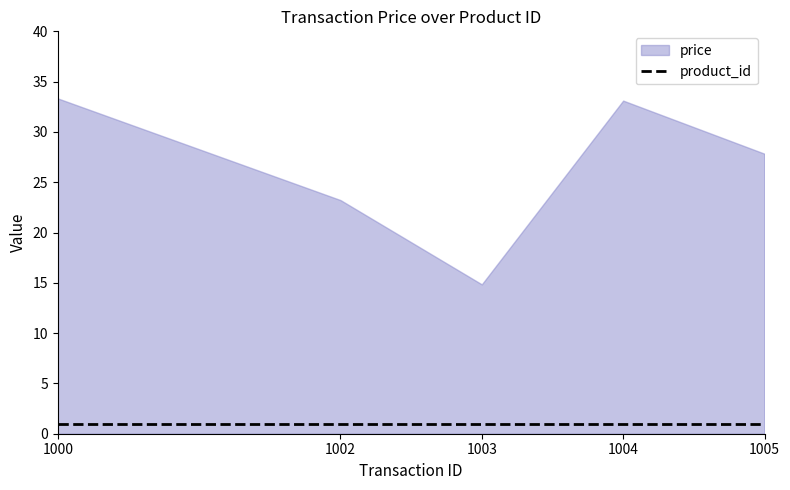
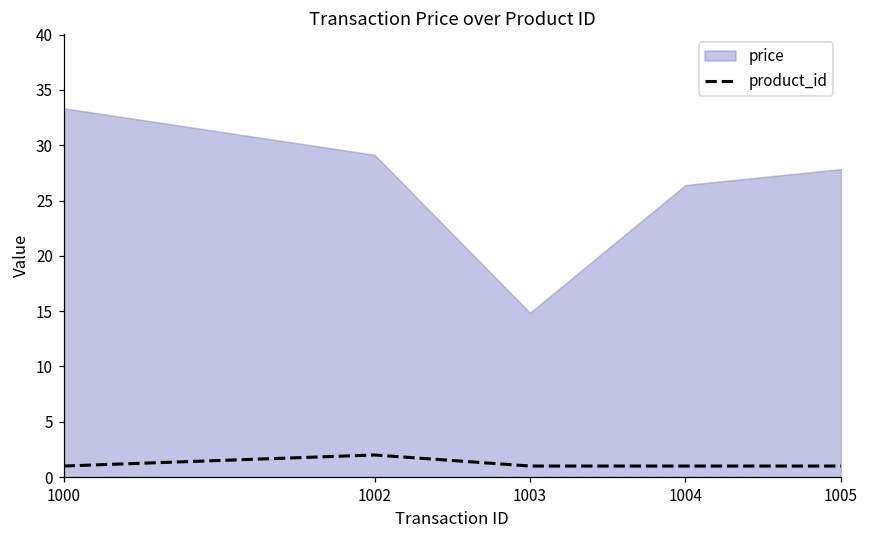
product_id, 1002: 1 -> 2
price, 1002: 23.2 -> 29.1
price, 1004: 33.1 -> 26.4
